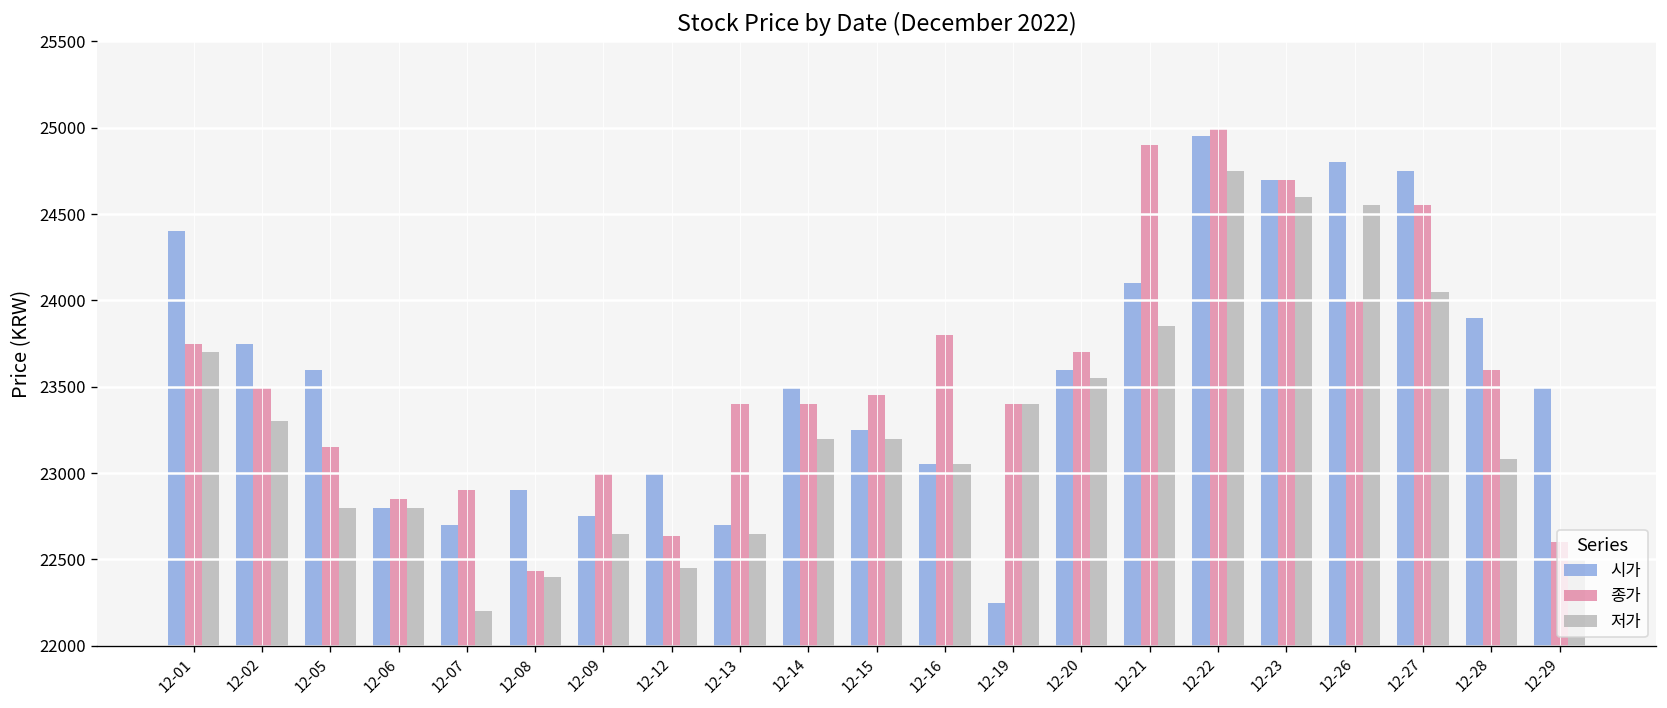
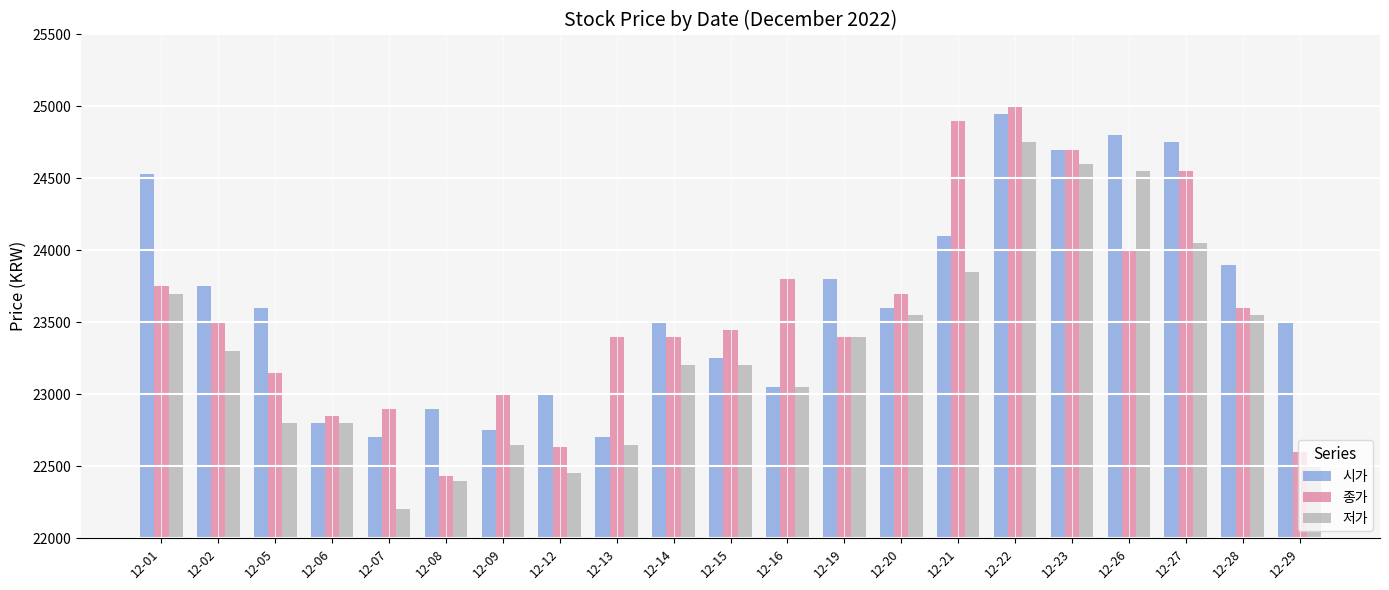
시가, 12-01: 24400 -> 24530
시가, 12-19: 22250 -> 23800
저가, 12-28: 23080 -> 23550
